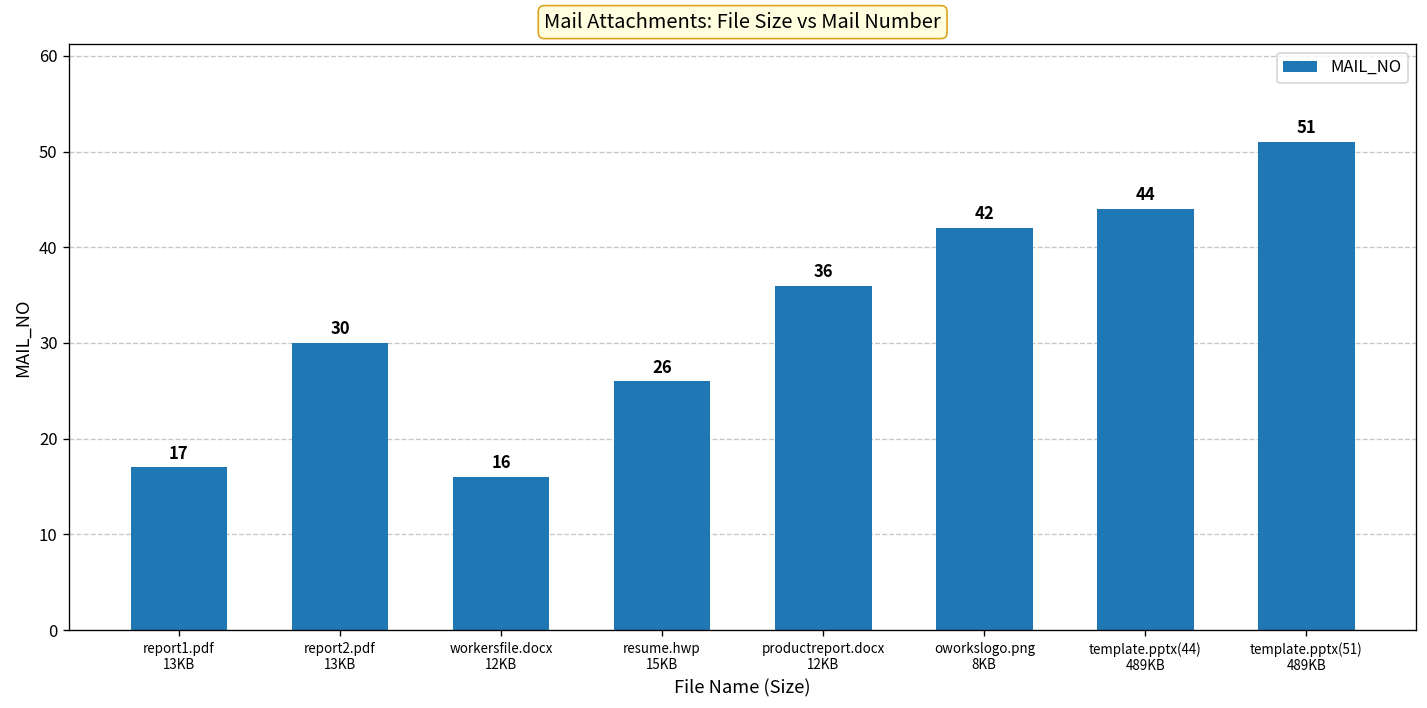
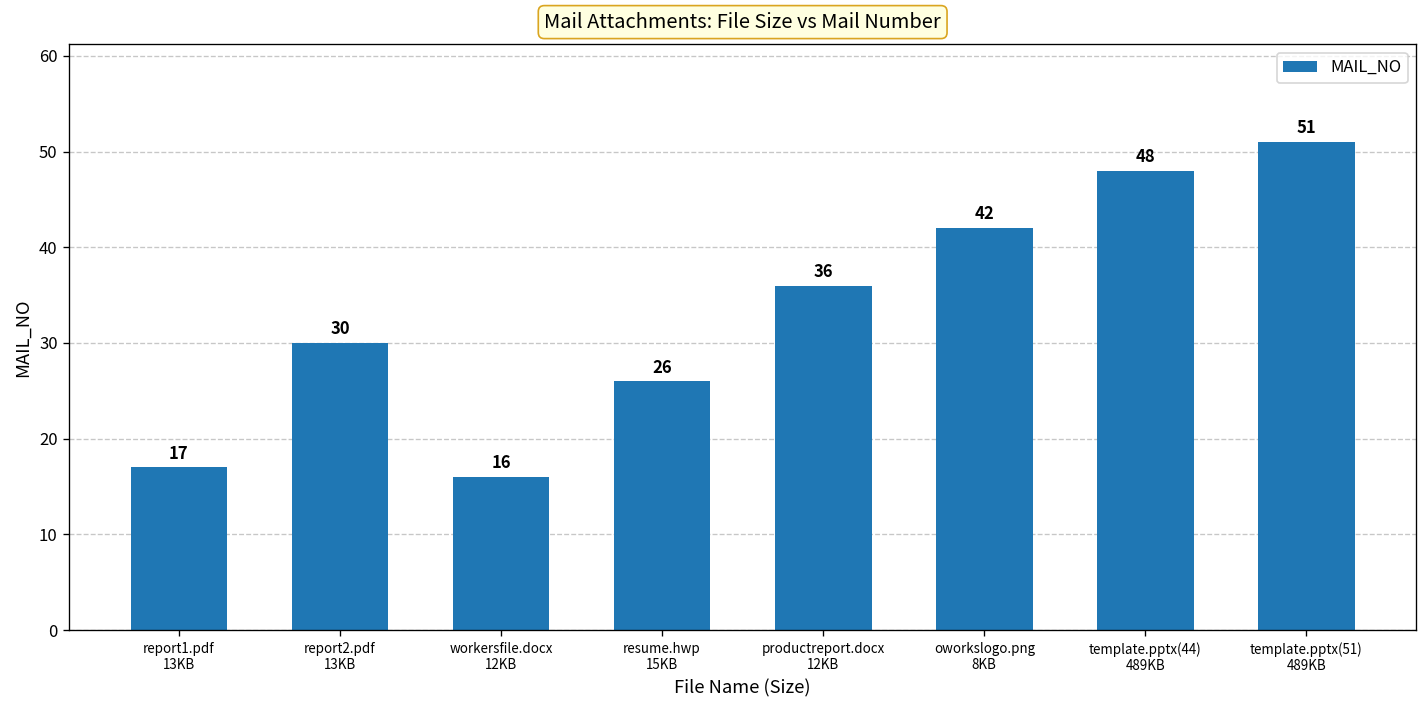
template.pptx(44) 489KB: 44 -> 48
